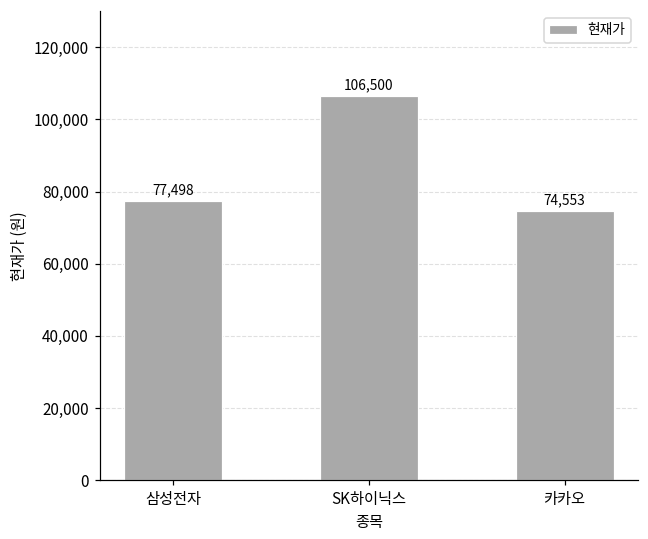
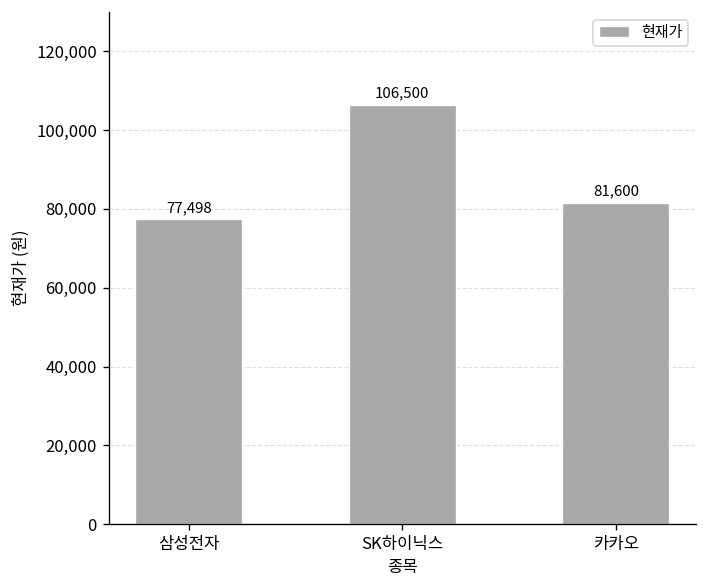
카카오: 74,553 -> 81,600
